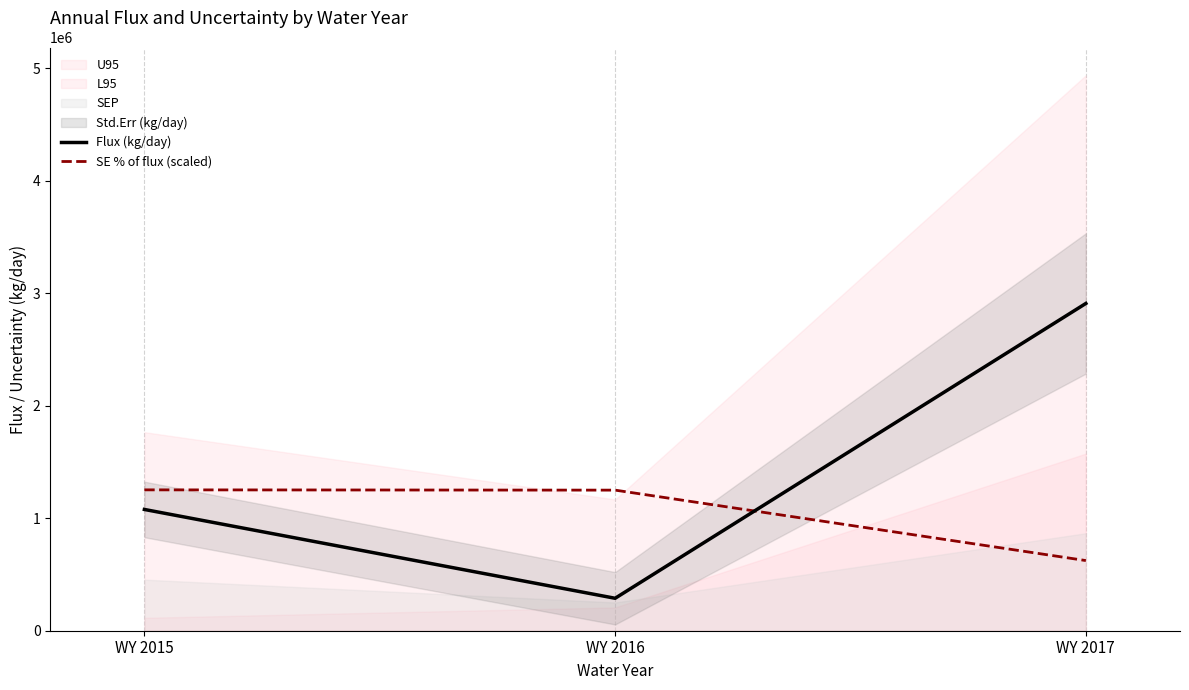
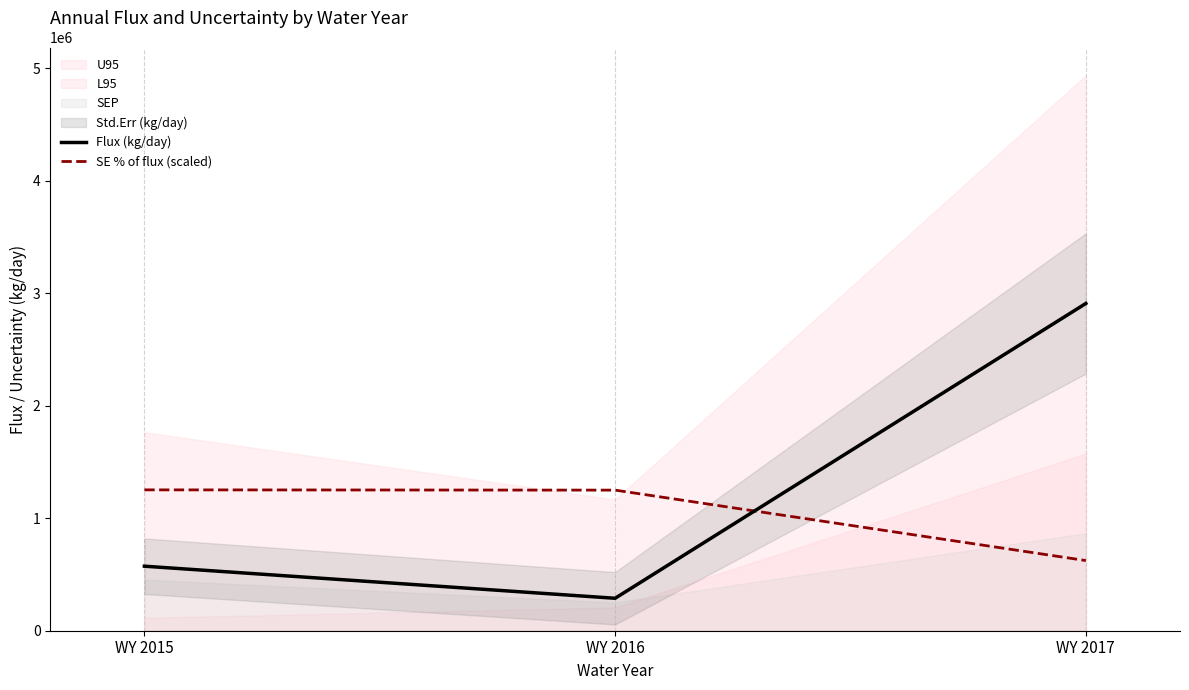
Flux (kg/day), WY 2015: 1080000 -> 570000
